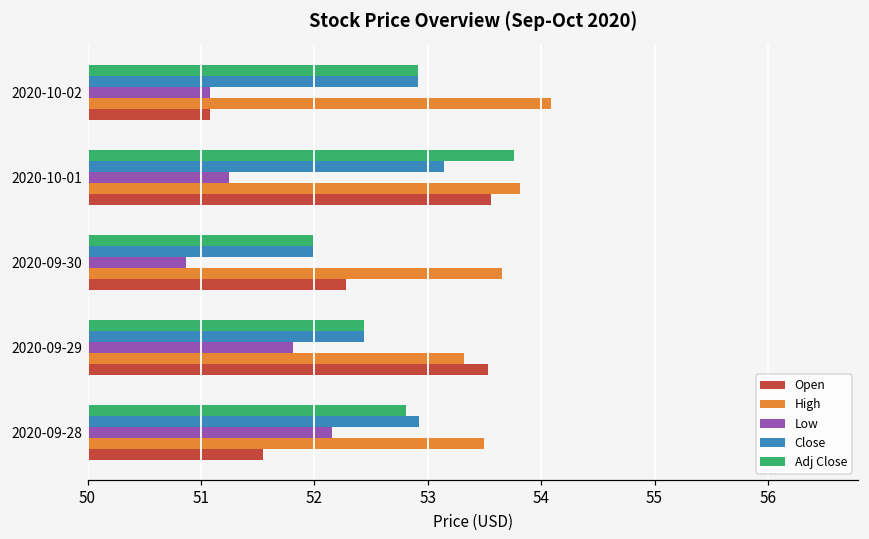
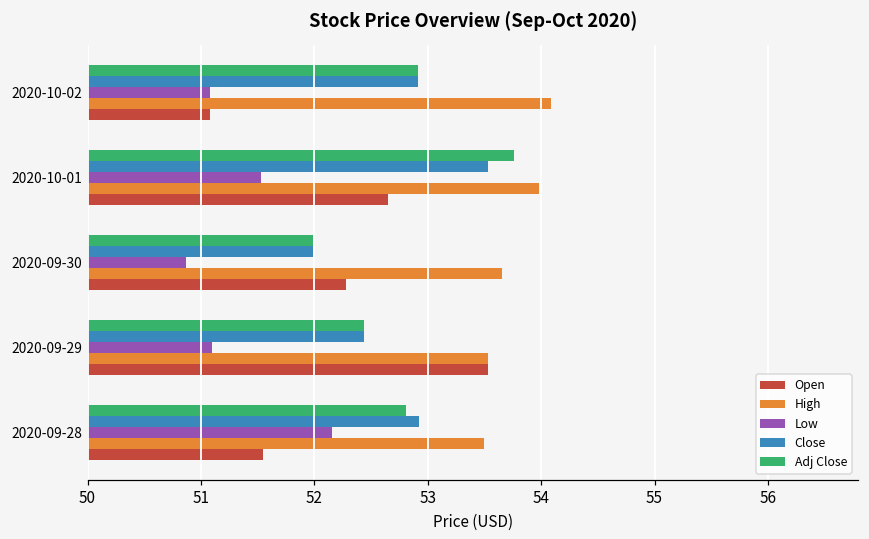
Close, 2020-10-01: 53.15 -> 53.53
Low, 2020-10-01: 51.25 -> 51.53
High, 2020-10-01: 53.81 -> 53.98
Open, 2020-10-01: 53.56 -> 52.65
Low, 2020-09-29: 51.81 -> 51.10
High, 2020-09-29: 53.32 -> 53.53
